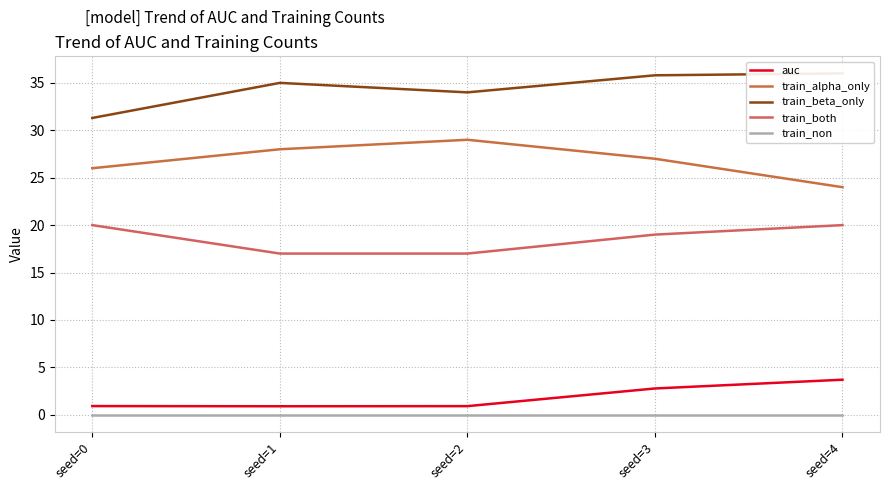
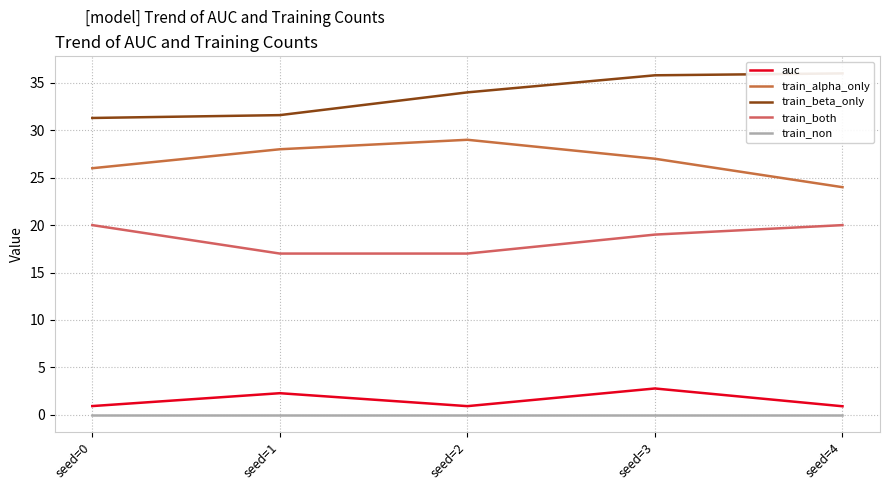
auc, seed=1: 1 -> 2
train_beta_only, seed=1: 35 -> 32
auc, seed=4: 4 -> 1
